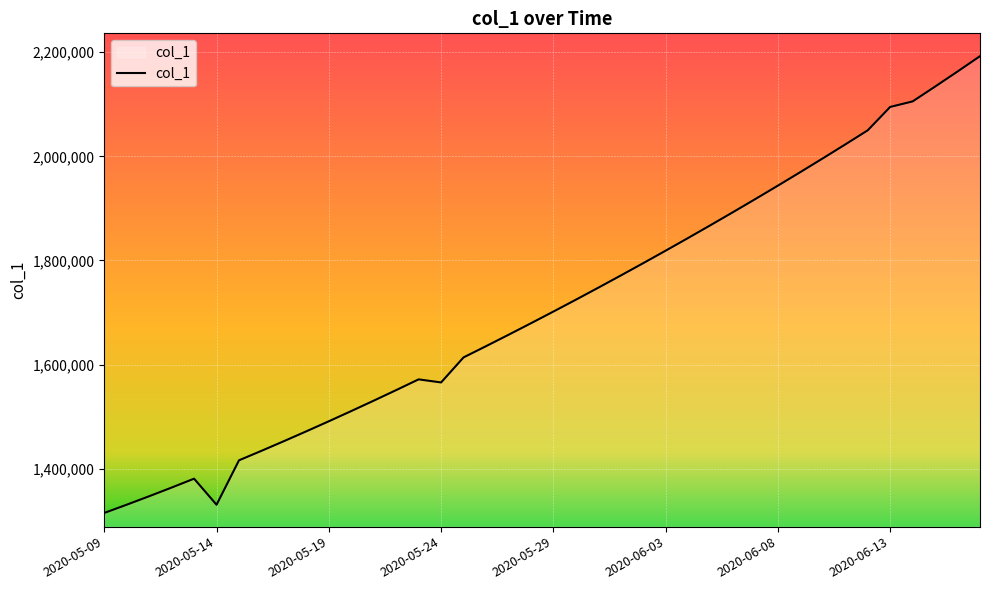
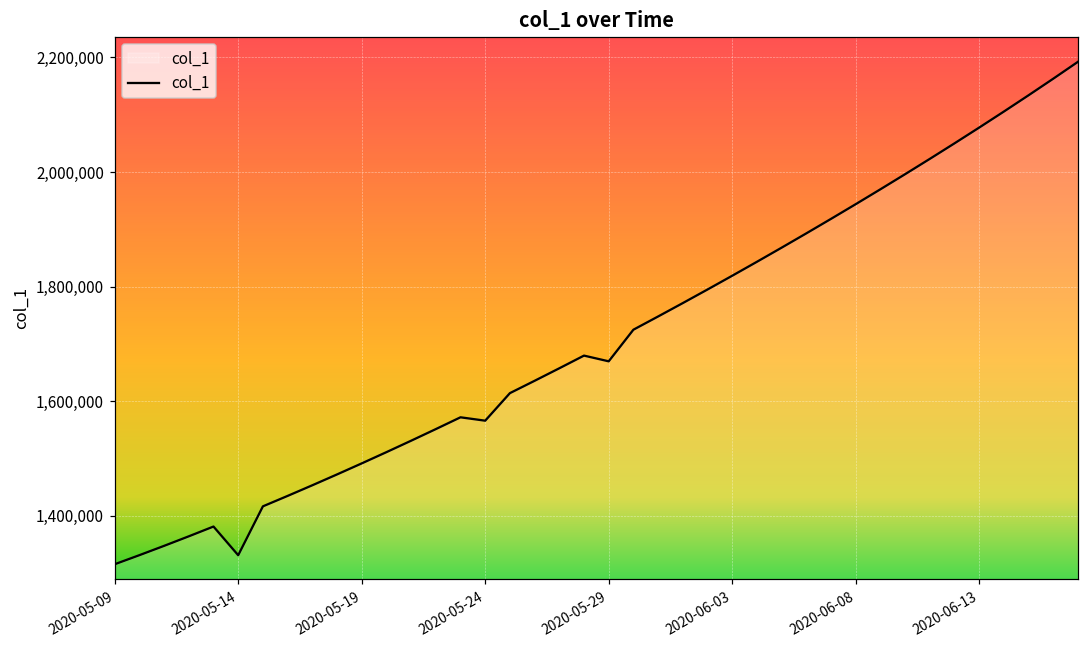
2020-05-29: 1,700,000 -> 1,670,000
2020-06-13: 2,090,000 -> 2,080,000
